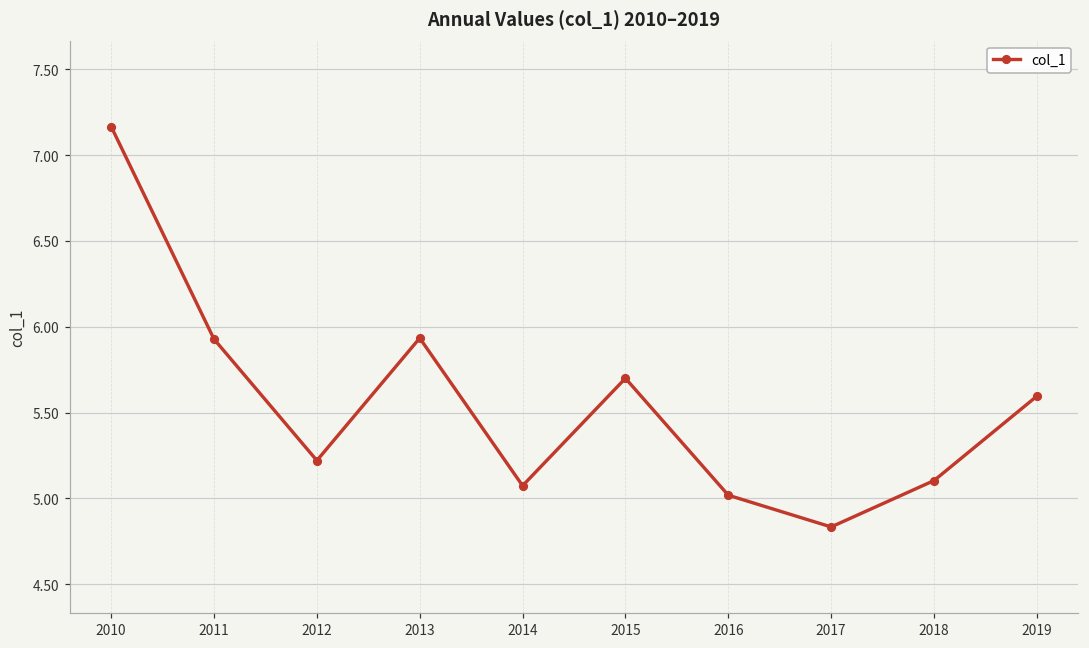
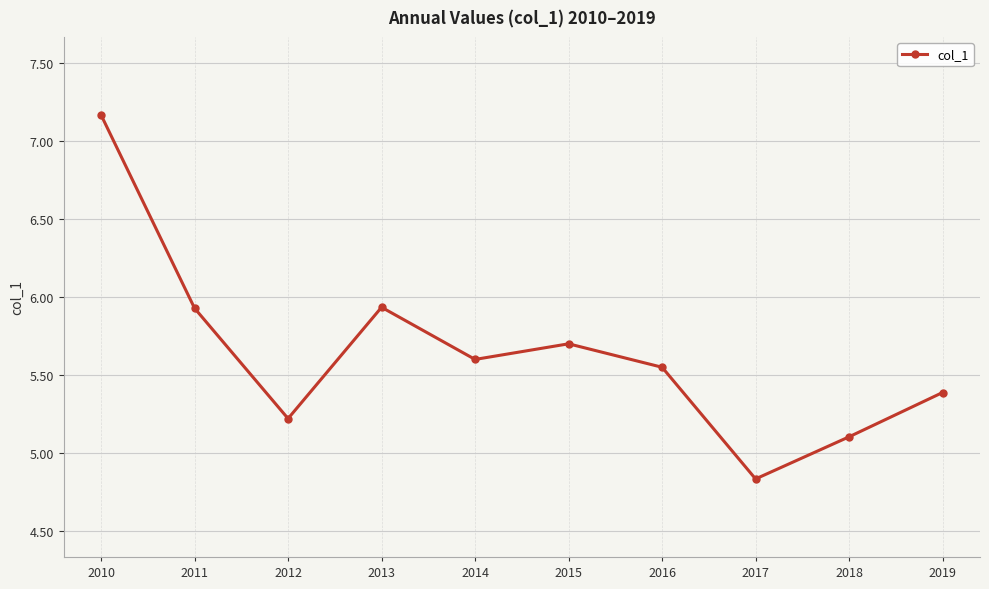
2014: 5.07 -> 5.60
2016: 5.02 -> 5.55
2019: 5.60 -> 5.39
